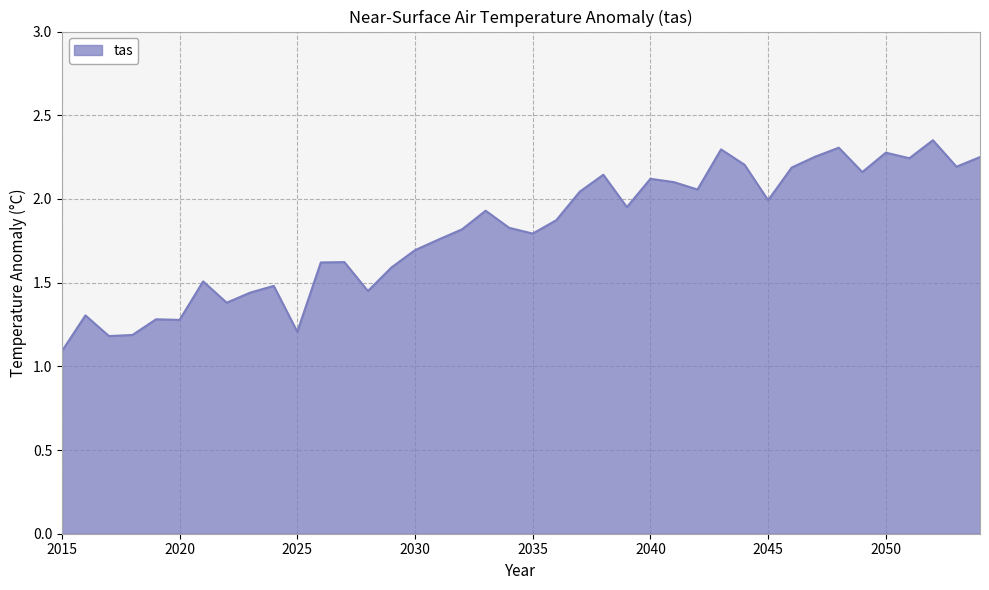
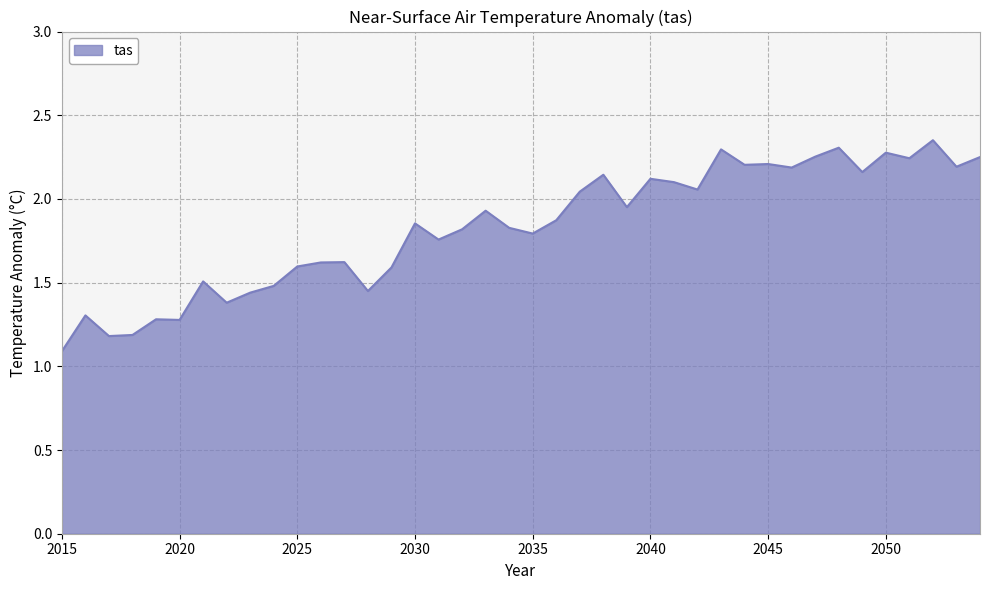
2025: 1.21 -> 1.60
2030: 1.69 -> 1.85
2045: 1.99 -> 2.21
